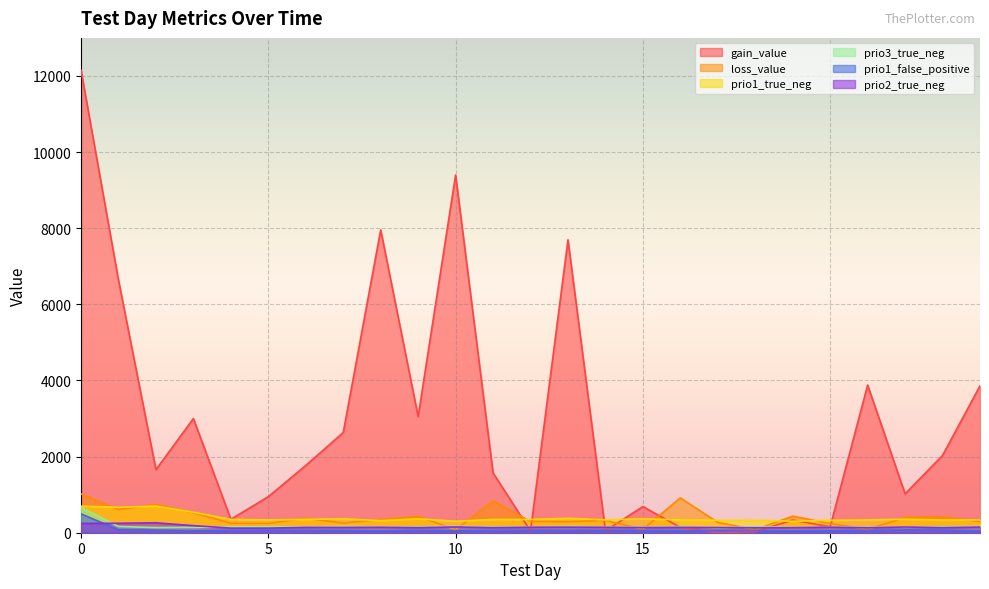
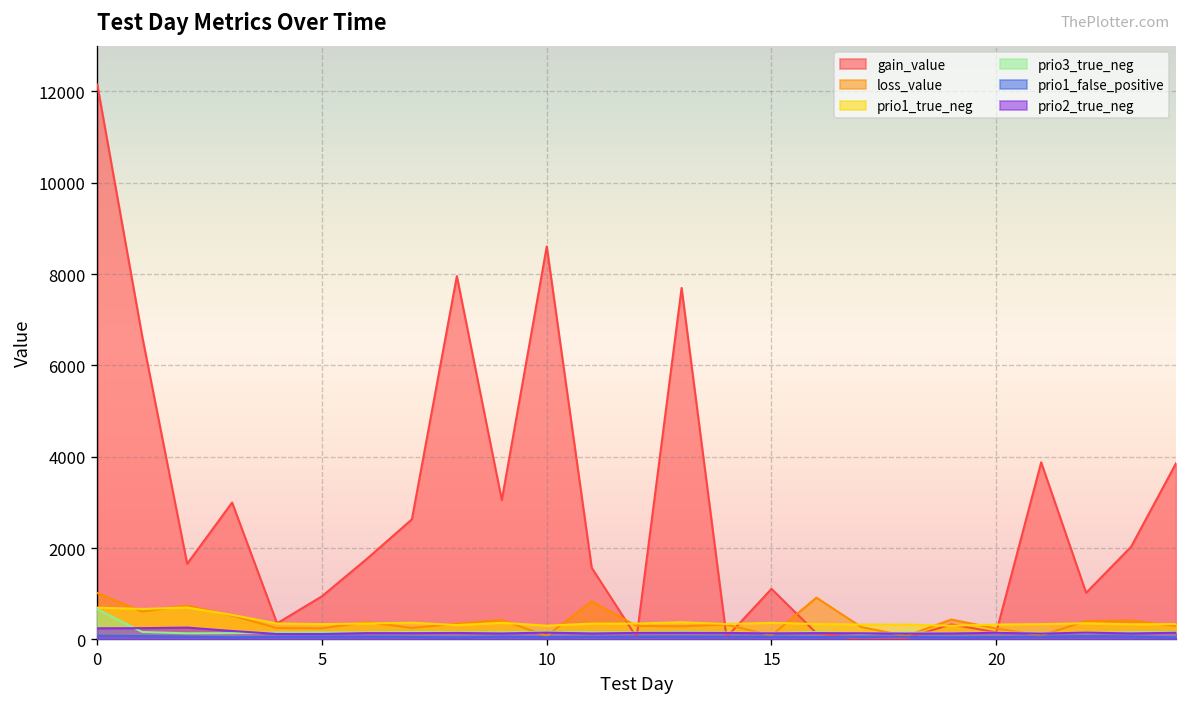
prio1_false_positive, 0: 500 -> 100
gain_value, 10: 9400 -> 8600
gain_value, 15: 700 -> 1100
